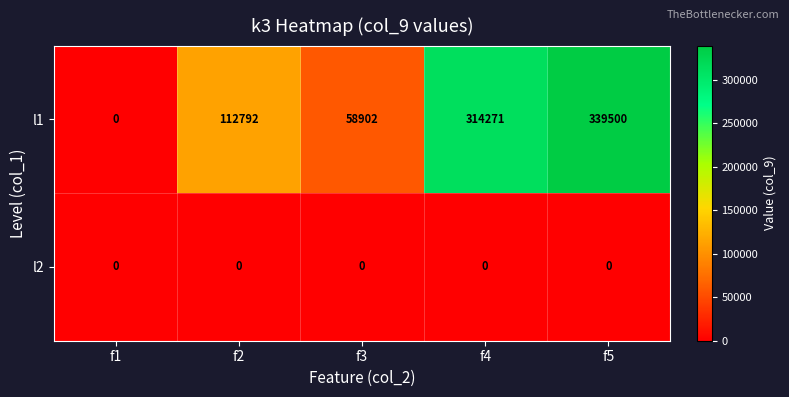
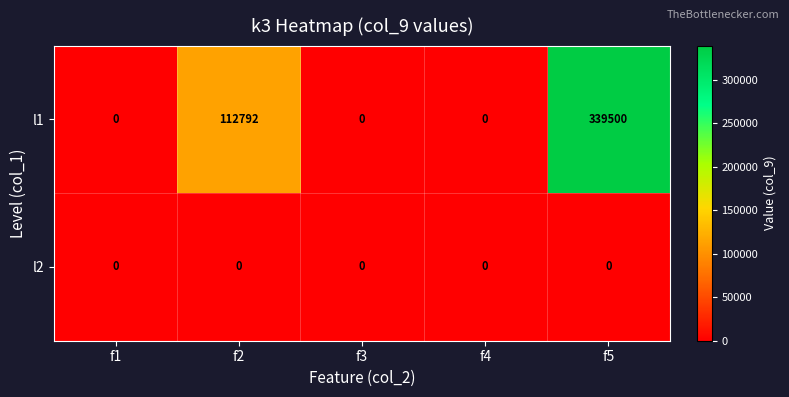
l1, f3: 58902 -> 0
l1, f4: 314271 -> 0
